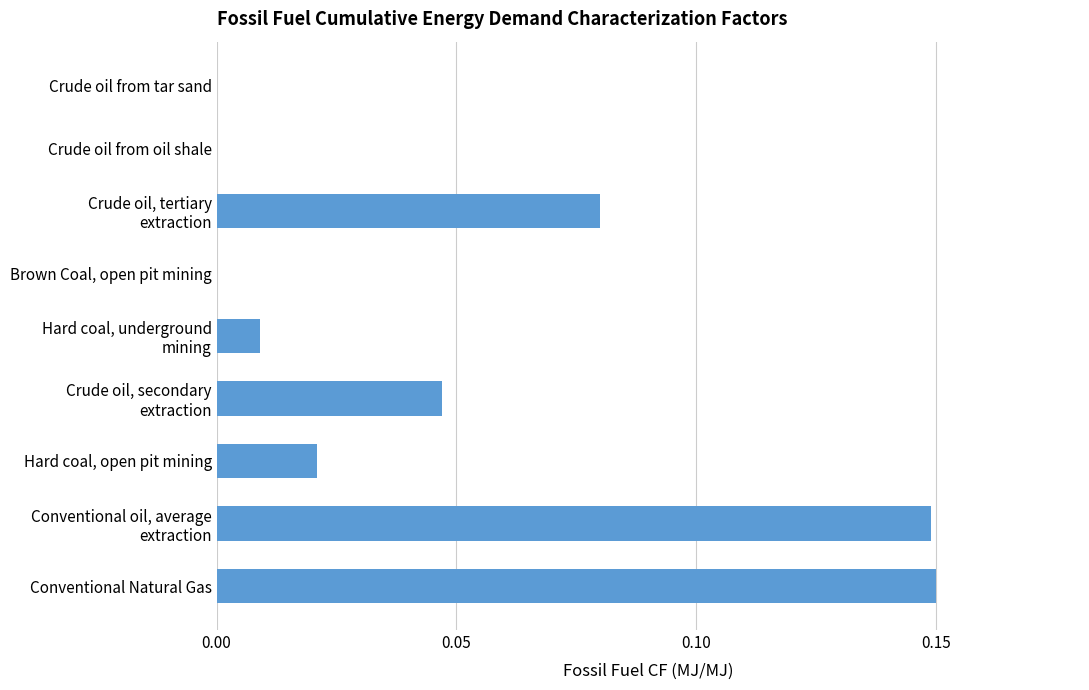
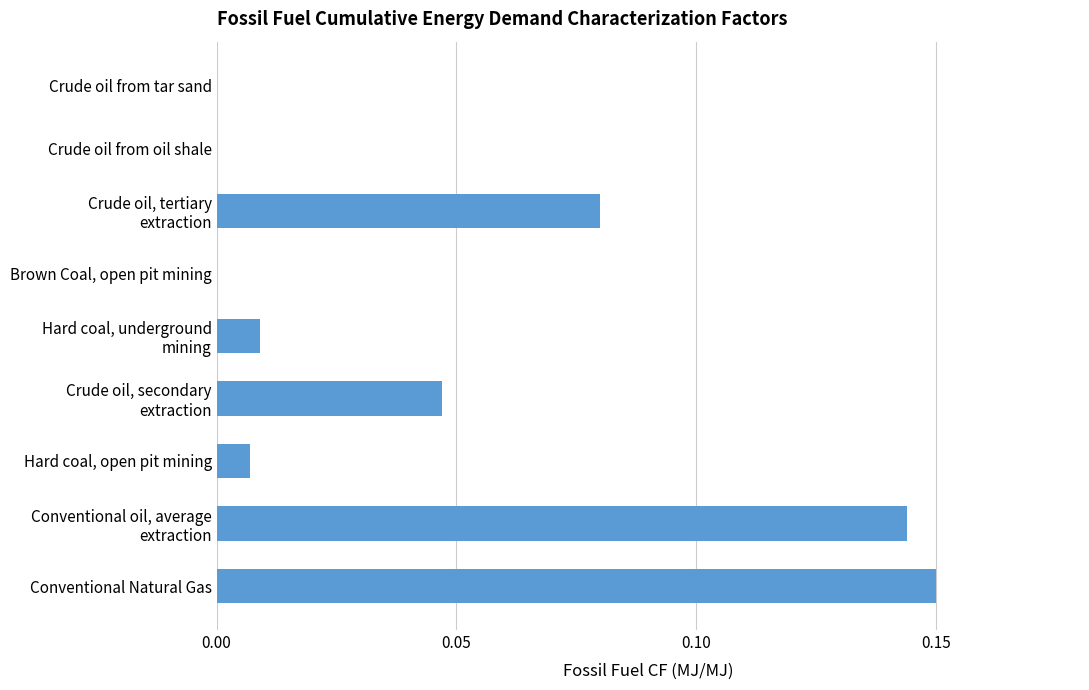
Hard coal, open pit mining: 0.021 -> 0.007
Conventional oil, average extraction: 0.149 -> 0.144
